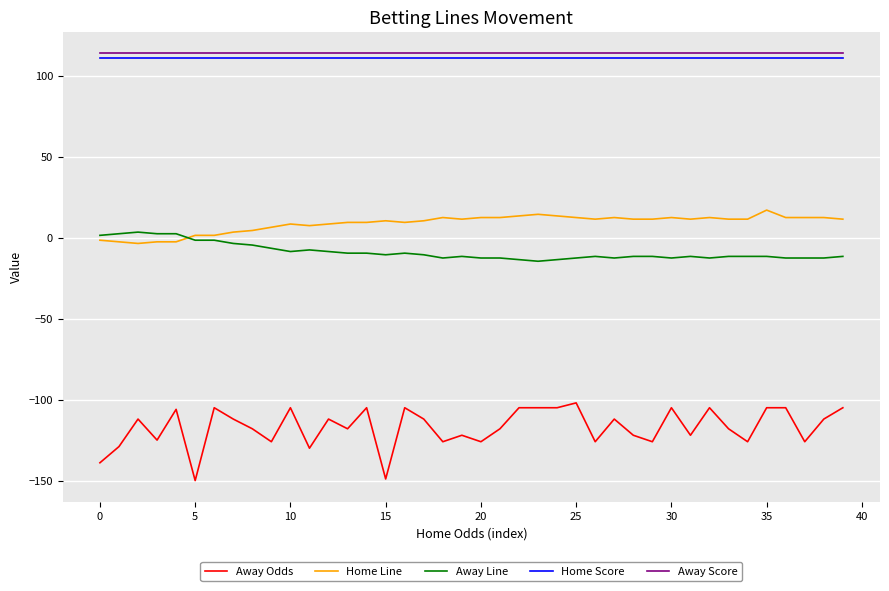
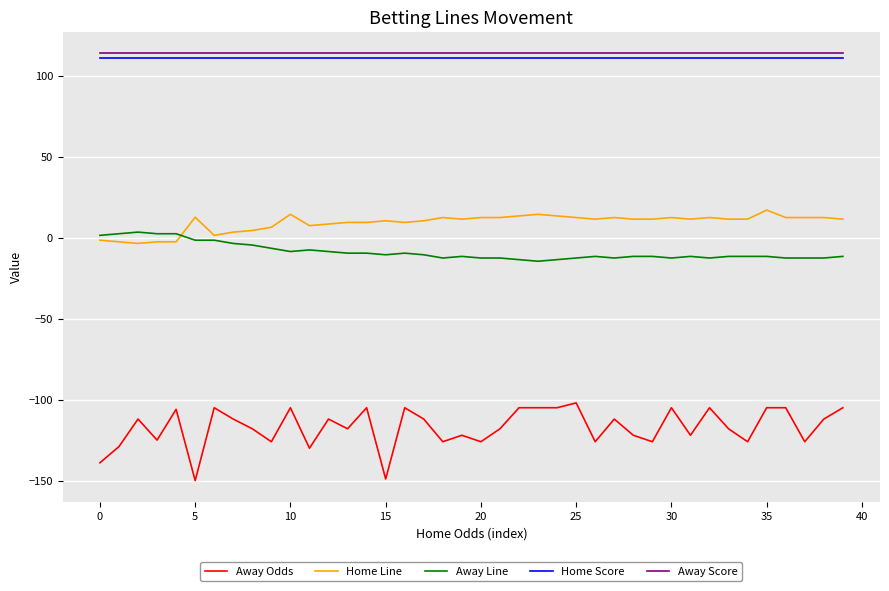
Home Line, 5: 2 -> 13
Home Line, 10: 9 -> 15
